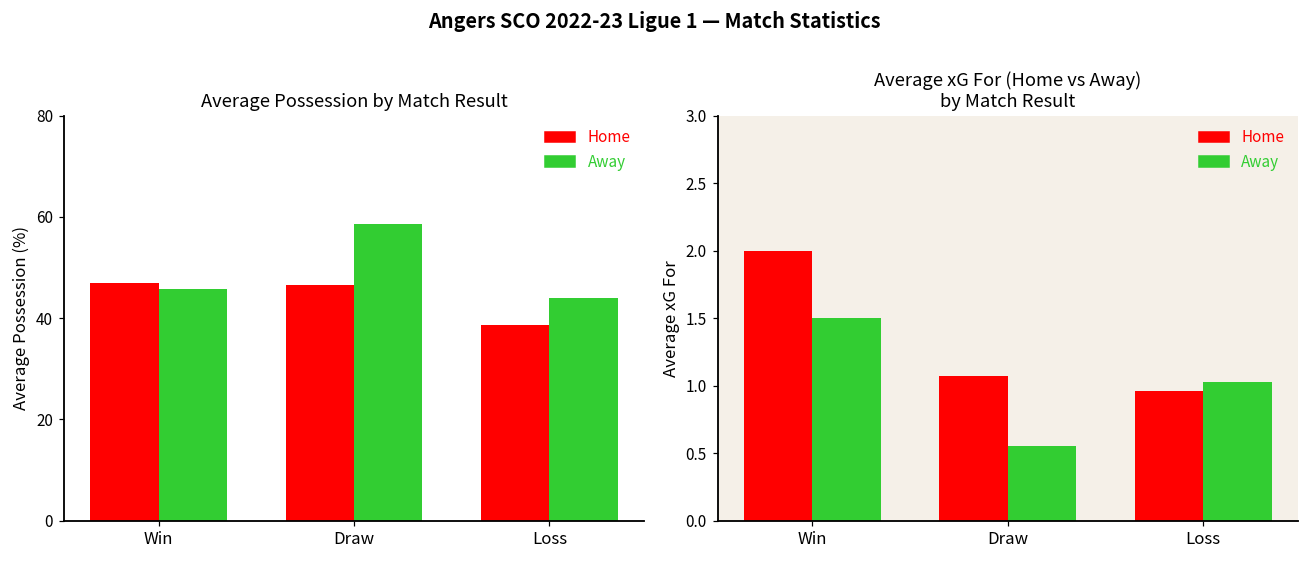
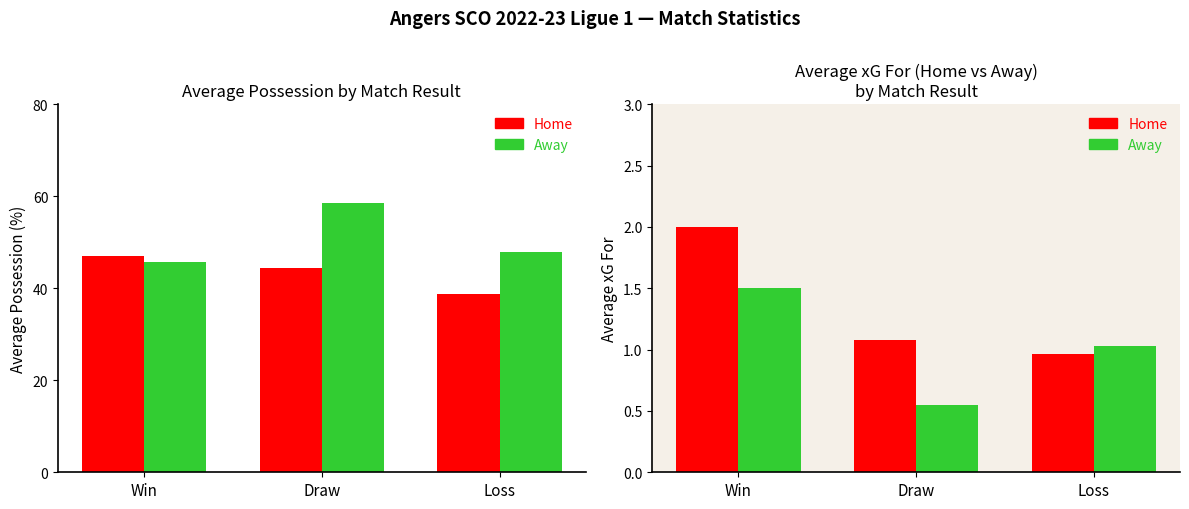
Average Possession by Match Result, Home, Draw: 47 -> 44
Average Possession by Match Result, Away, Loss: 44 -> 48
